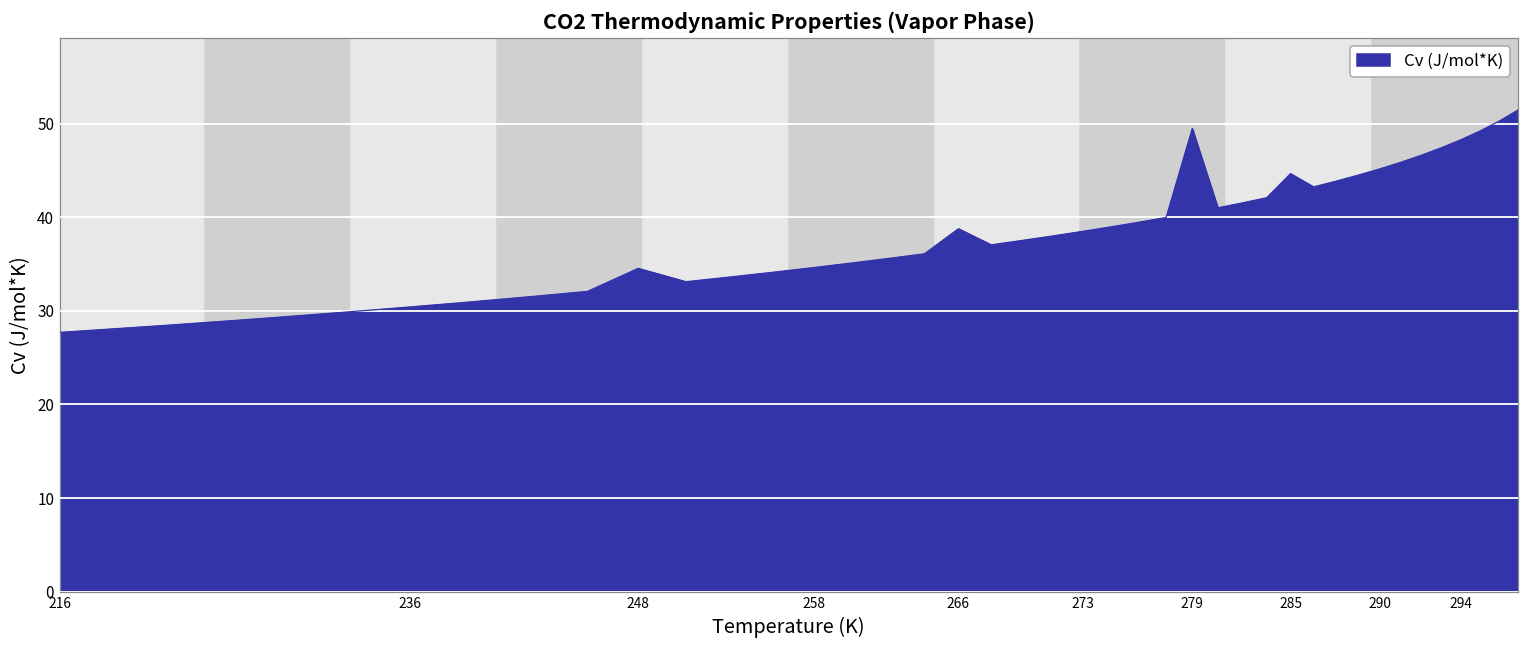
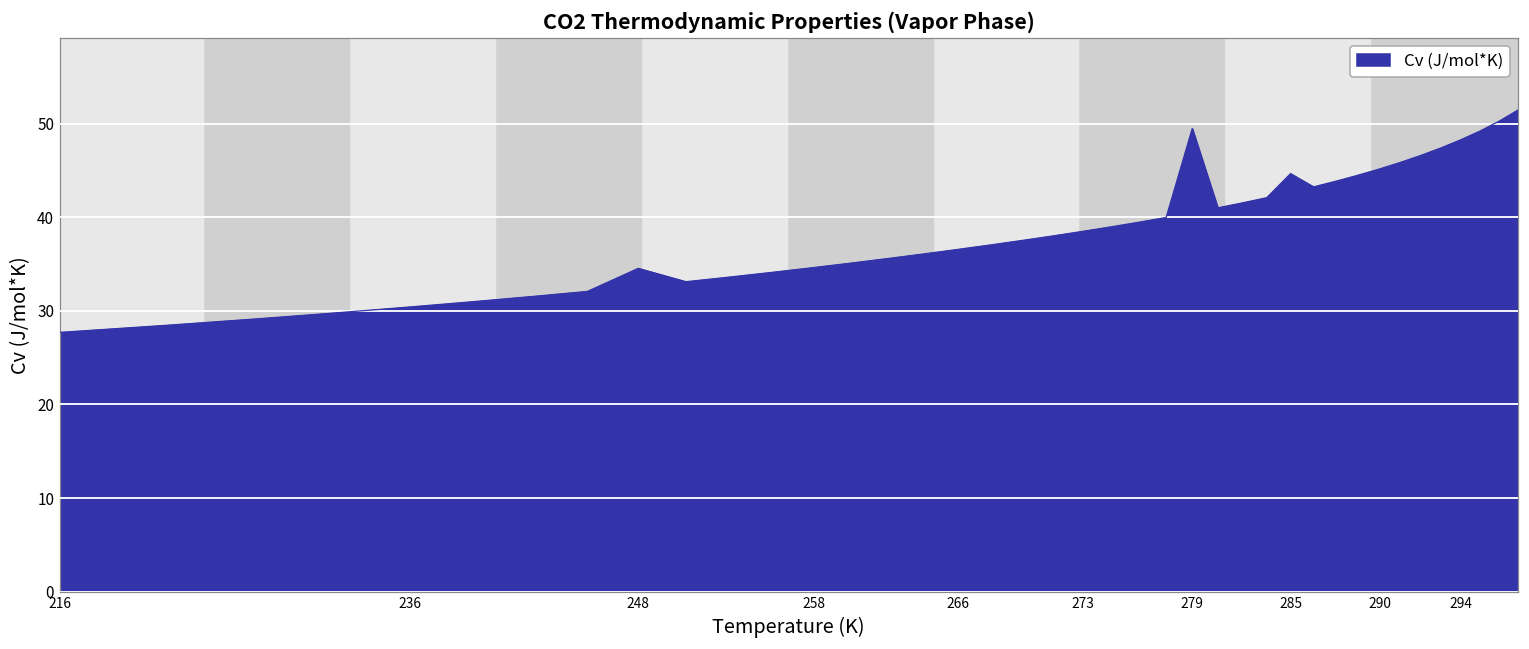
266: 39 -> 37
